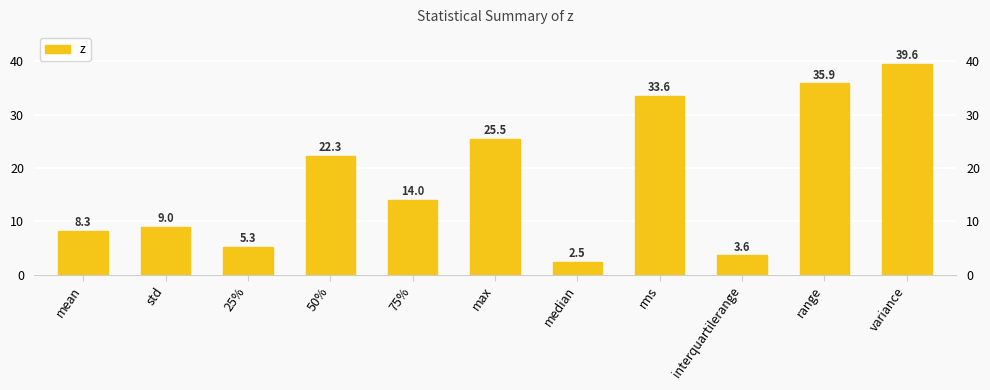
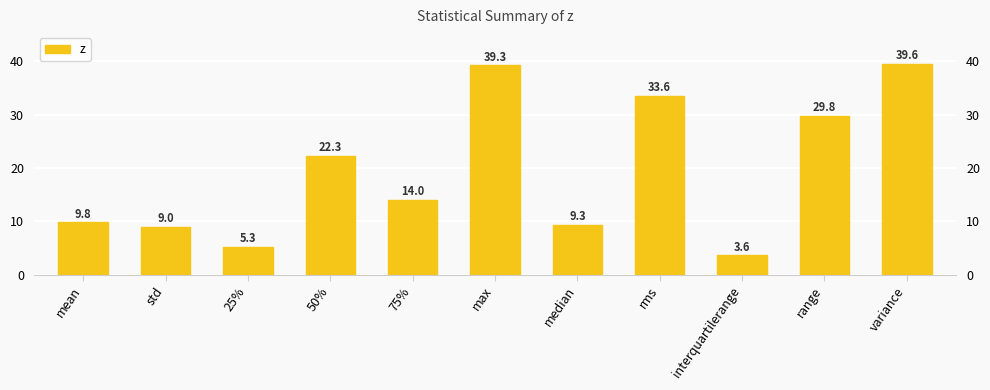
mean: 8.3 -> 9.8
max: 25.5 -> 39.3
median: 2.5 -> 9.3
range: 35.9 -> 29.8
